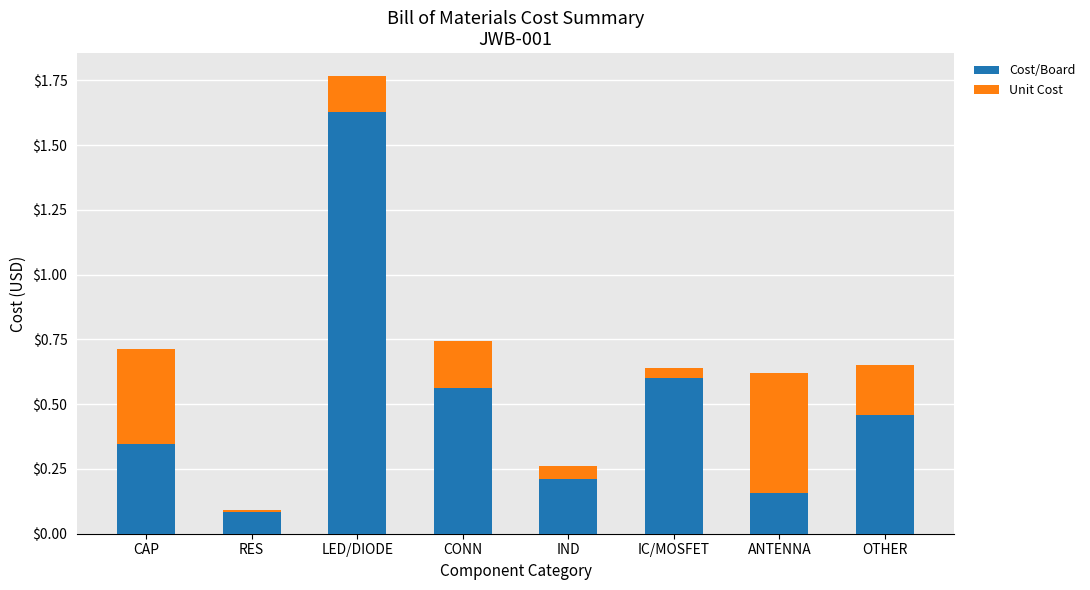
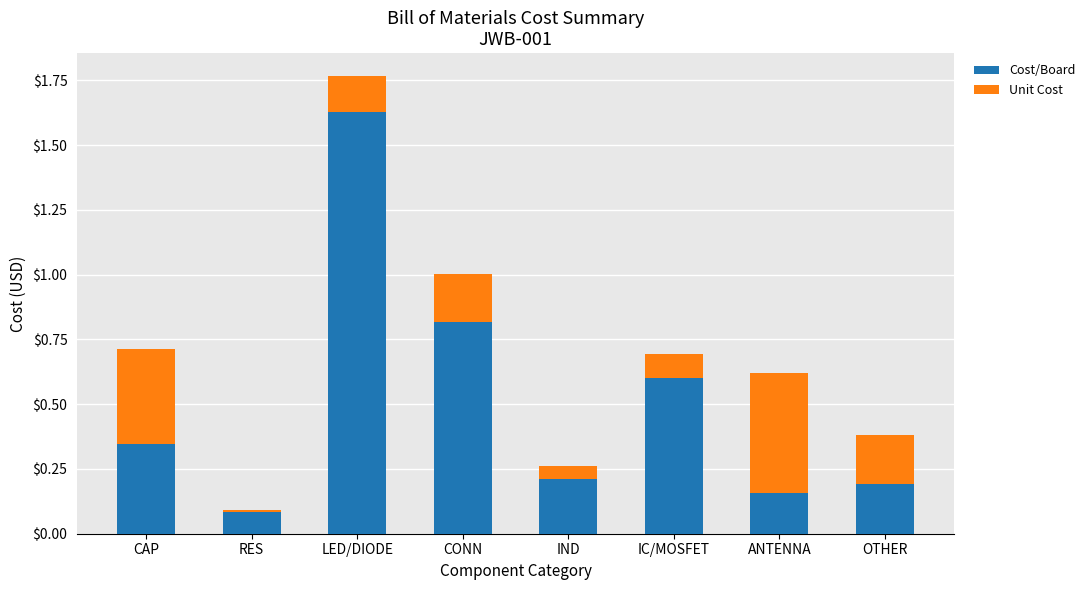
Cost/Board, CONN: $0.56 -> $0.82
Unit Cost, IC/MOSFET: $0.04 -> $0.09
Cost/Board, OTHER: $0.46 -> $0.19
